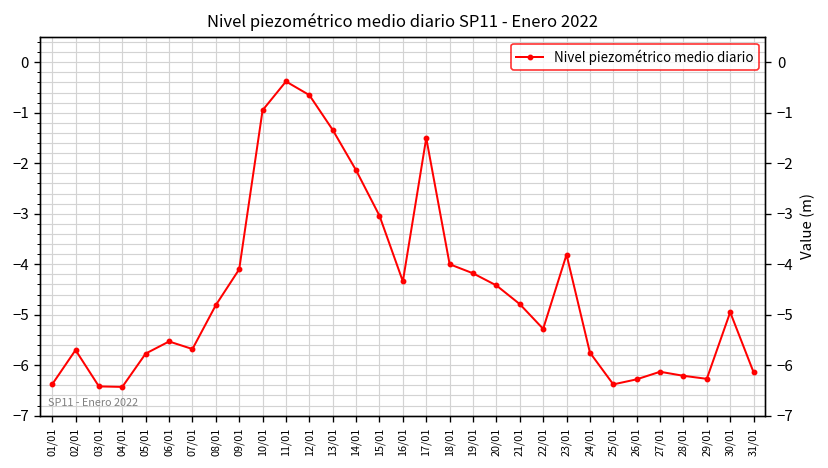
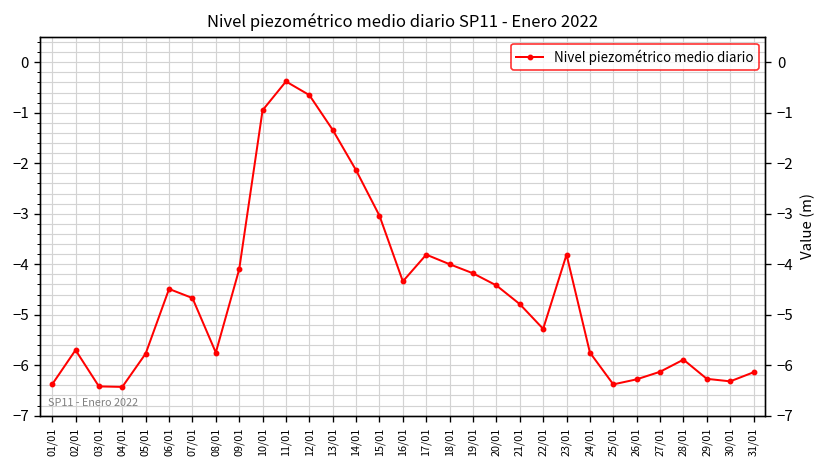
06/01: -5.5 -> -4.5
07/01: -5.7 -> -4.7
08/01: -4.8 -> -5.8
17/01: -1.5 -> -3.8
28/01: -6.2 -> -5.9
30/01: -5.0 -> -6.3
